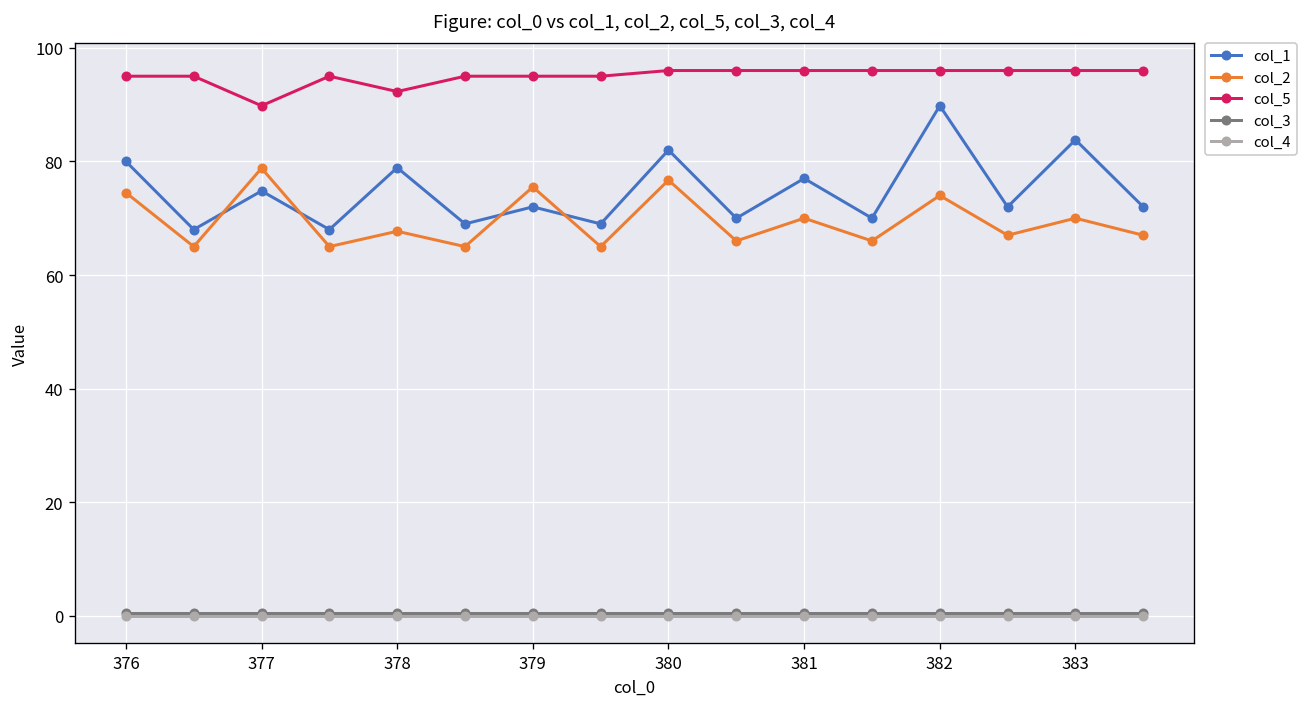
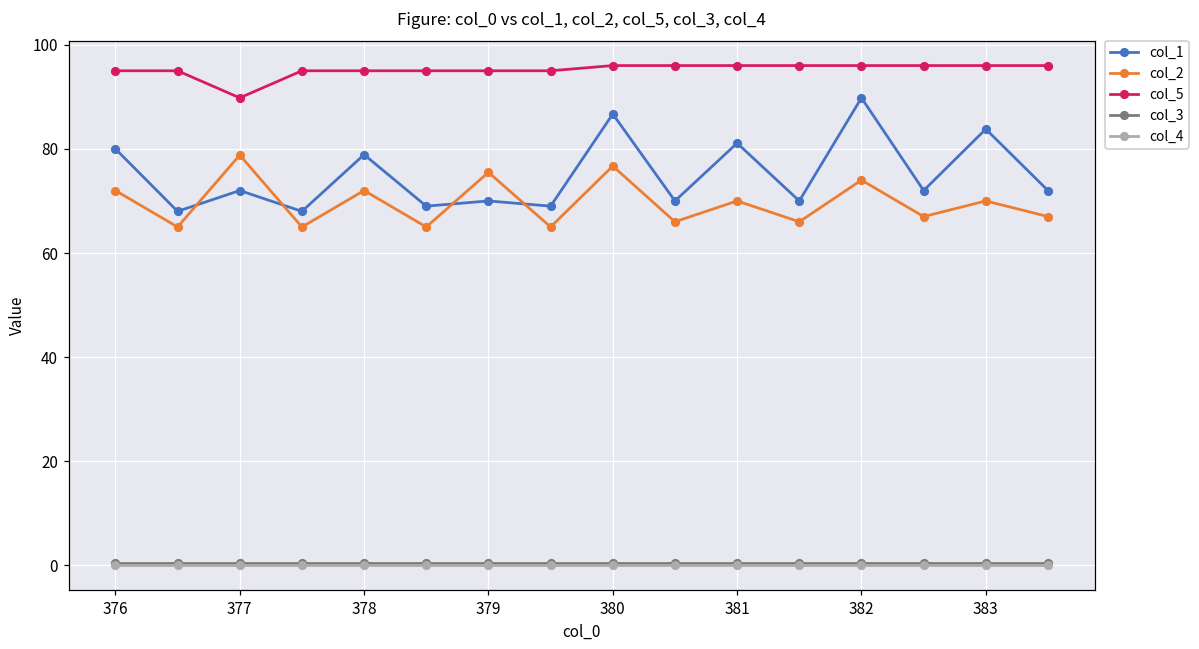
col_2, 376: 75 -> 72
col_1, 377: 75 -> 72
col_2, 378: 68 -> 72
col_5, 378: 92 -> 95
col_1, 379: 72 -> 70
col_1, 380: 82 -> 87
col_1, 381: 77 -> 81
